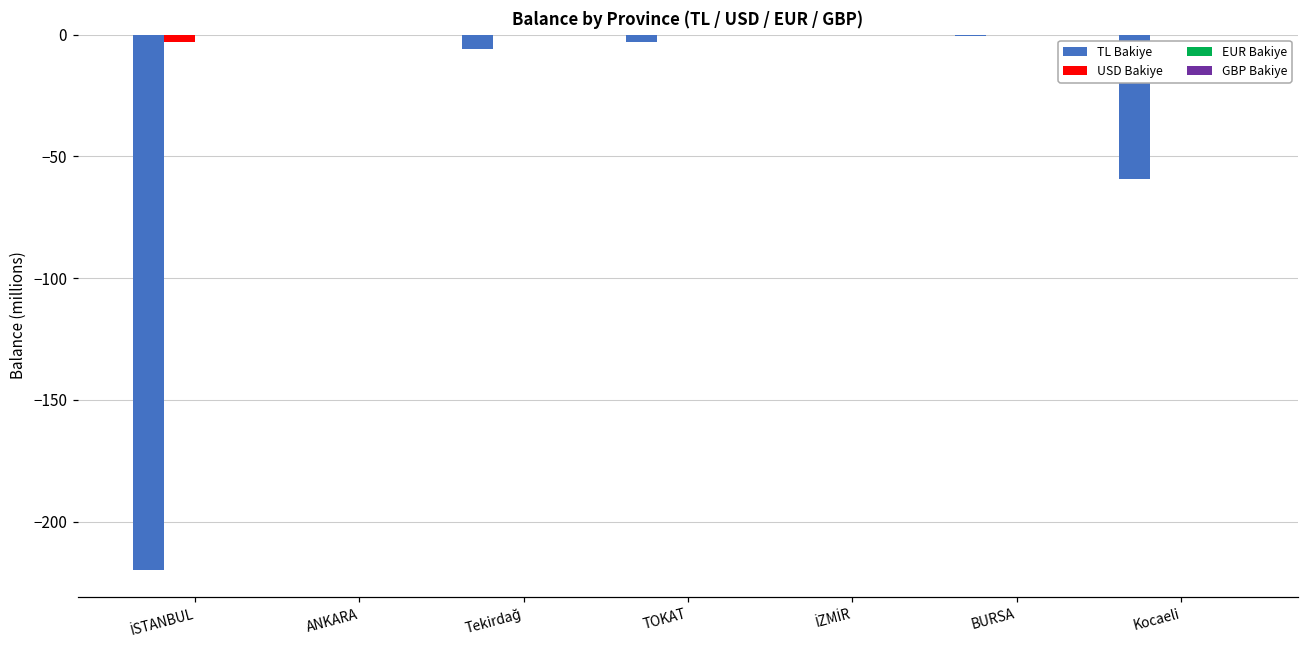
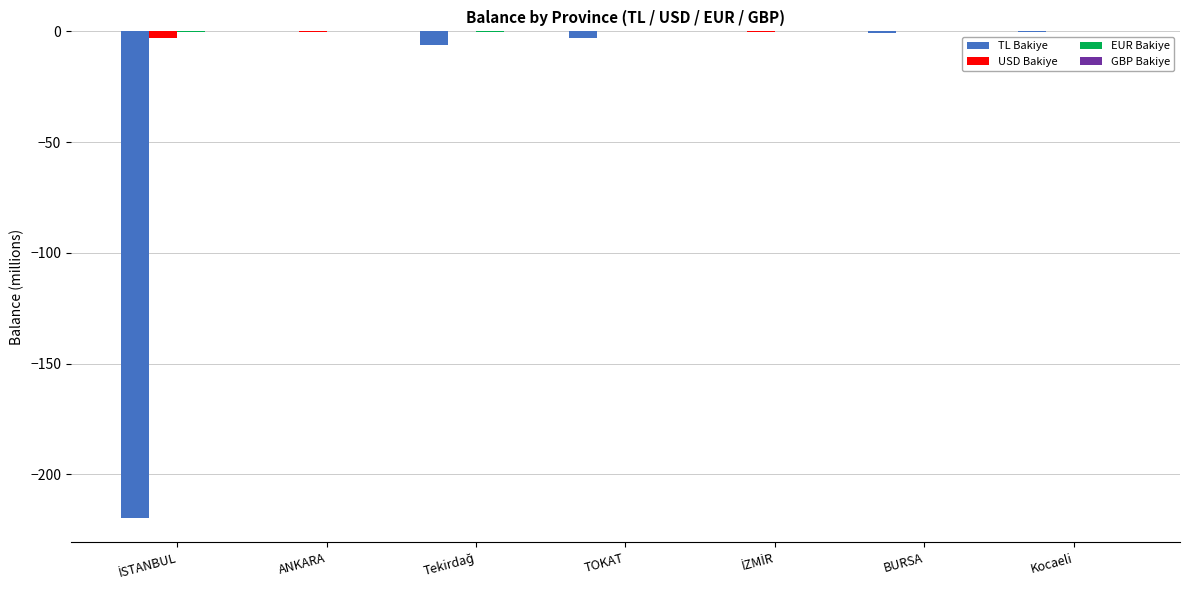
TL Bakiye, Kocaeli: -59 -> 0
